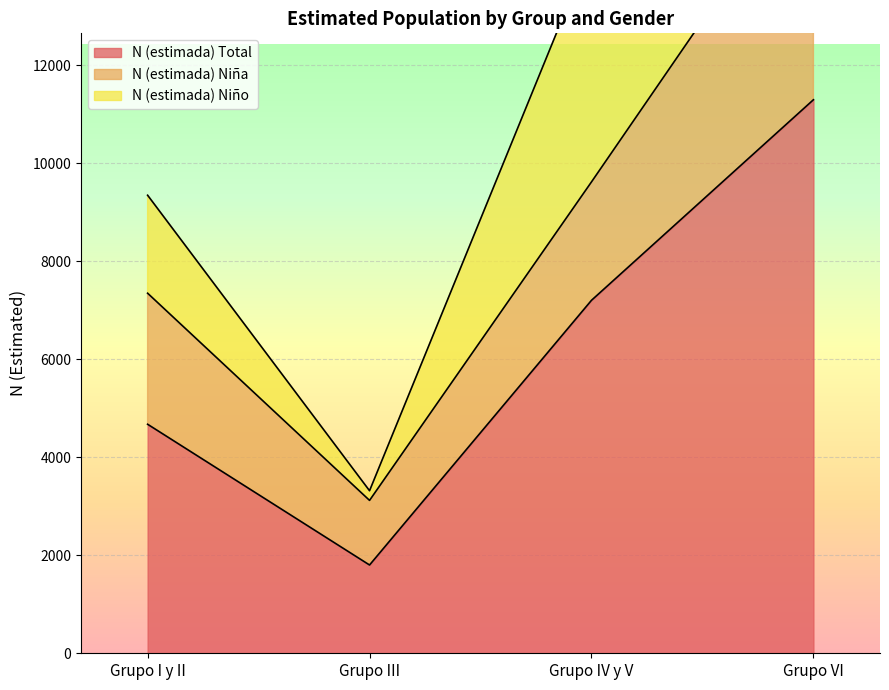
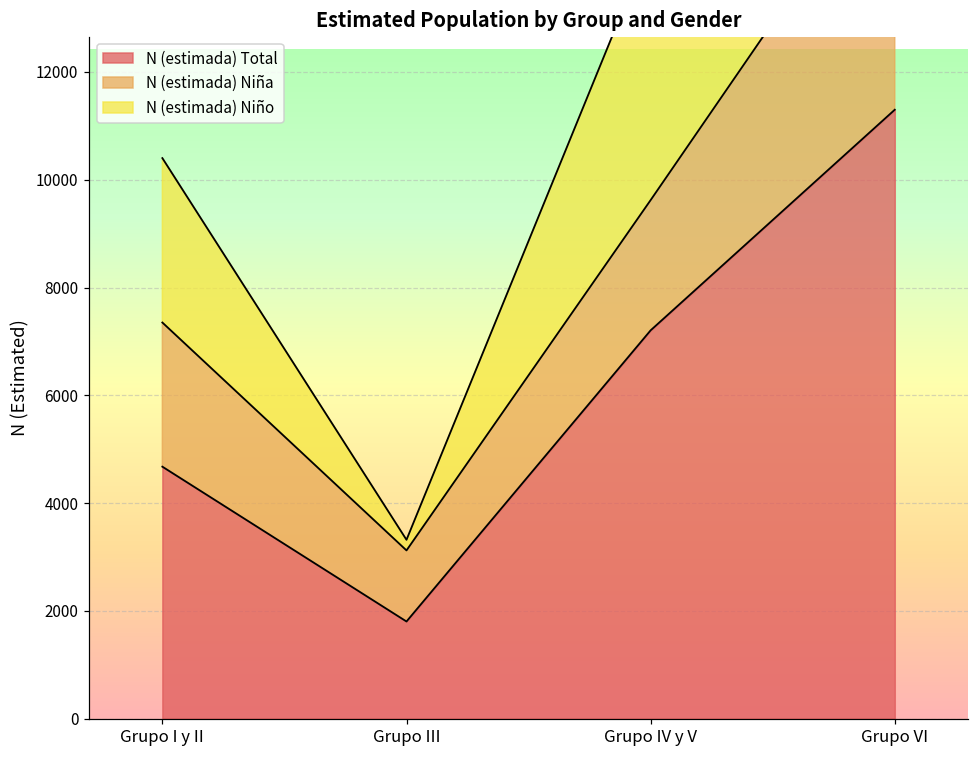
N (estimada) Niño, Grupo I y II: 2000 -> 3100
